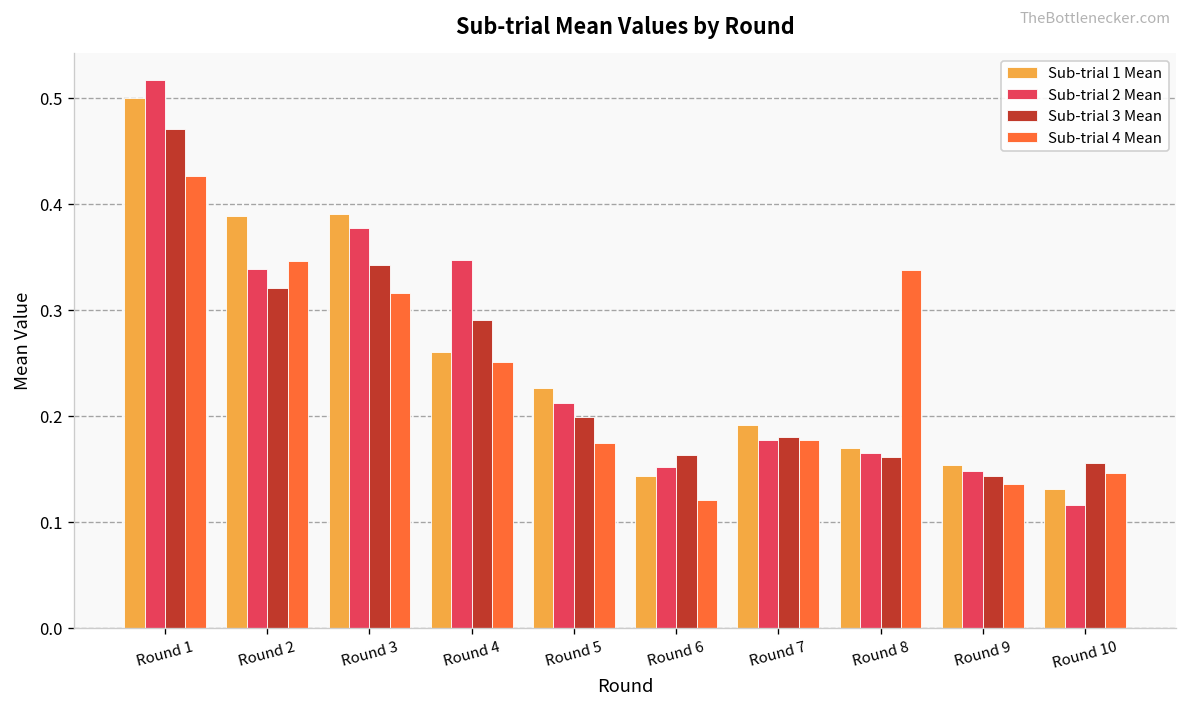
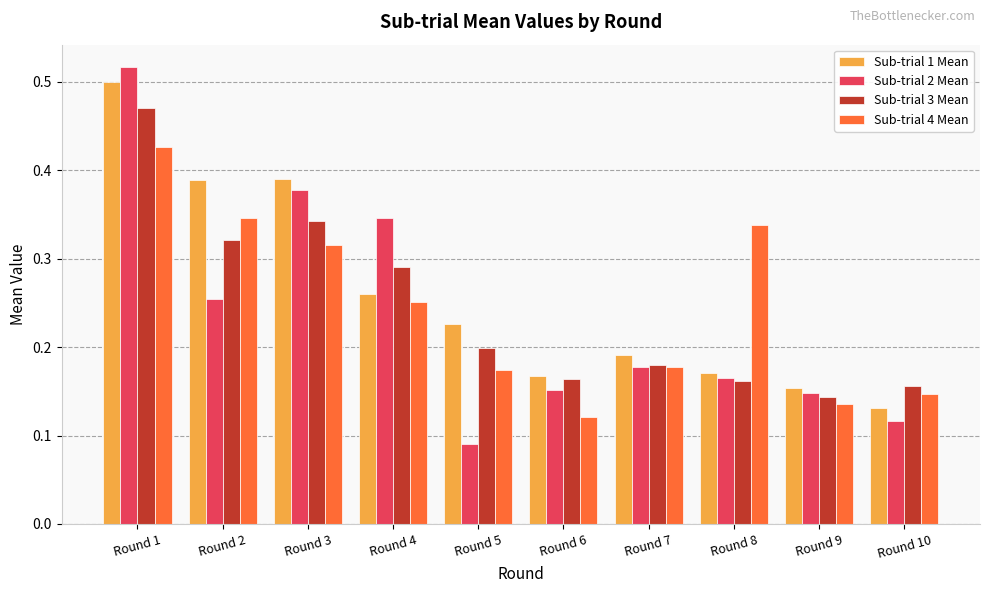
Sub-trial 2 Mean, Round 2: 0.34 -> 0.25
Sub-trial 2 Mean, Round 5: 0.21 -> 0.09
Sub-trial 1 Mean, Round 6: 0.14 -> 0.17
